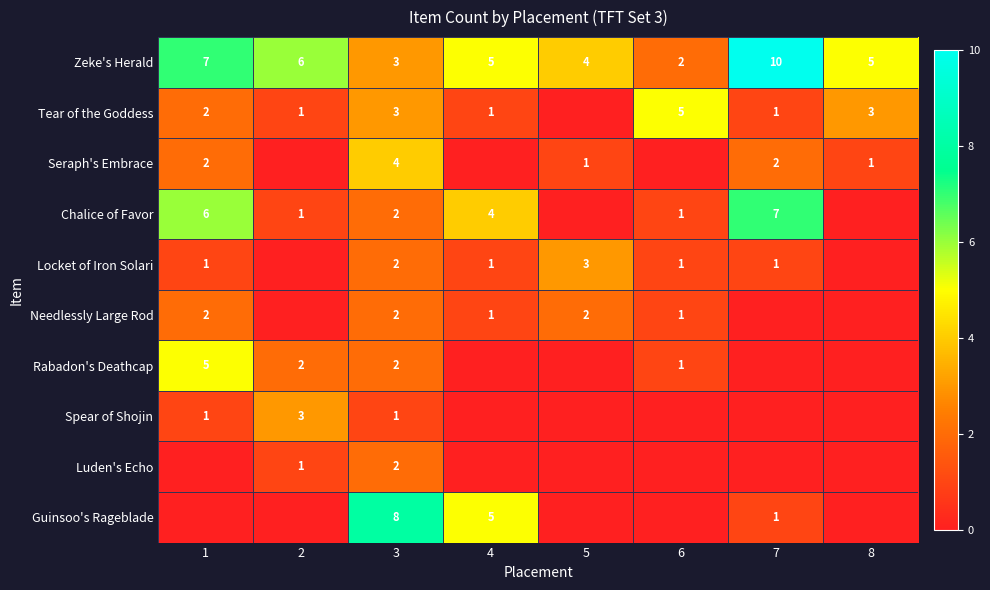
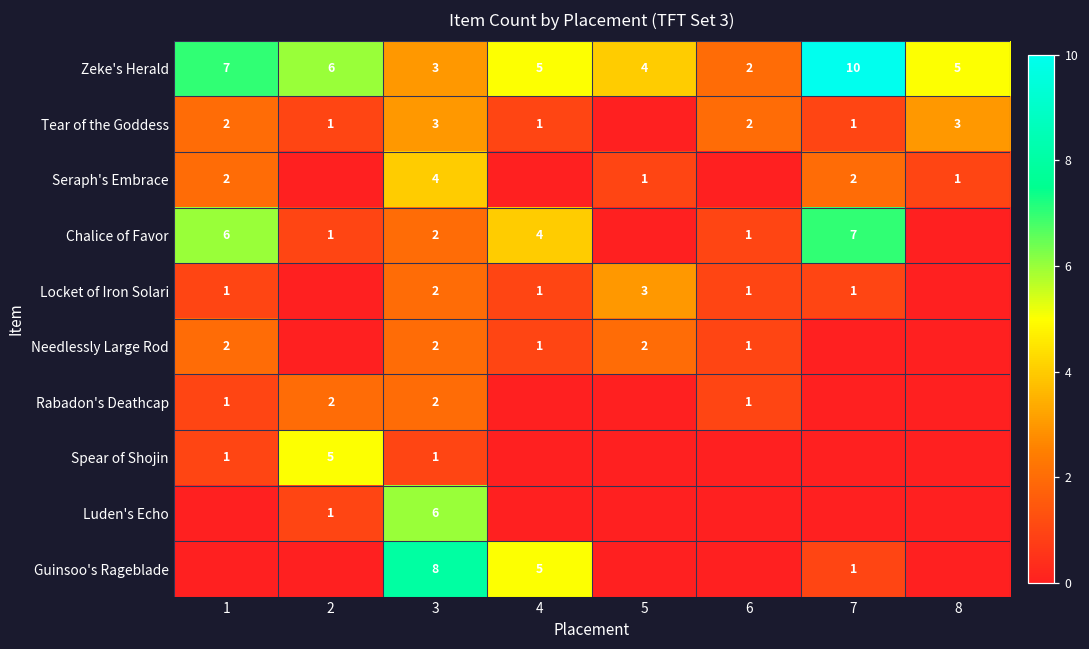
Tear of the Goddess, 6: 5 -> 2
Rabadon's Deathcap, 1: 5 -> 1
Spear of Shojin, 2: 3 -> 5
Luden's Echo, 3: 2 -> 6
